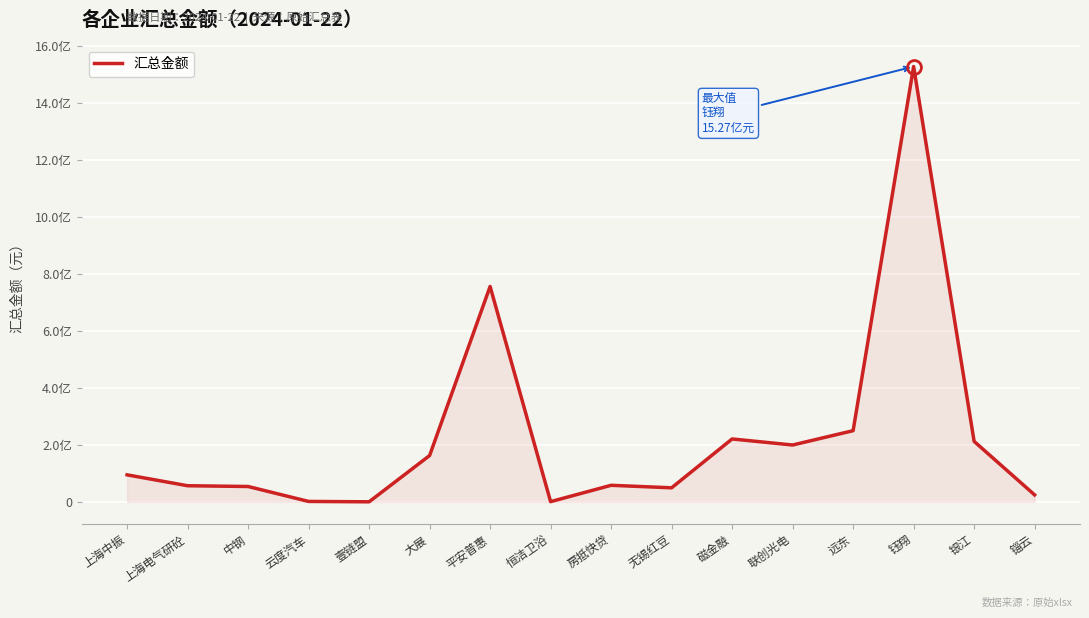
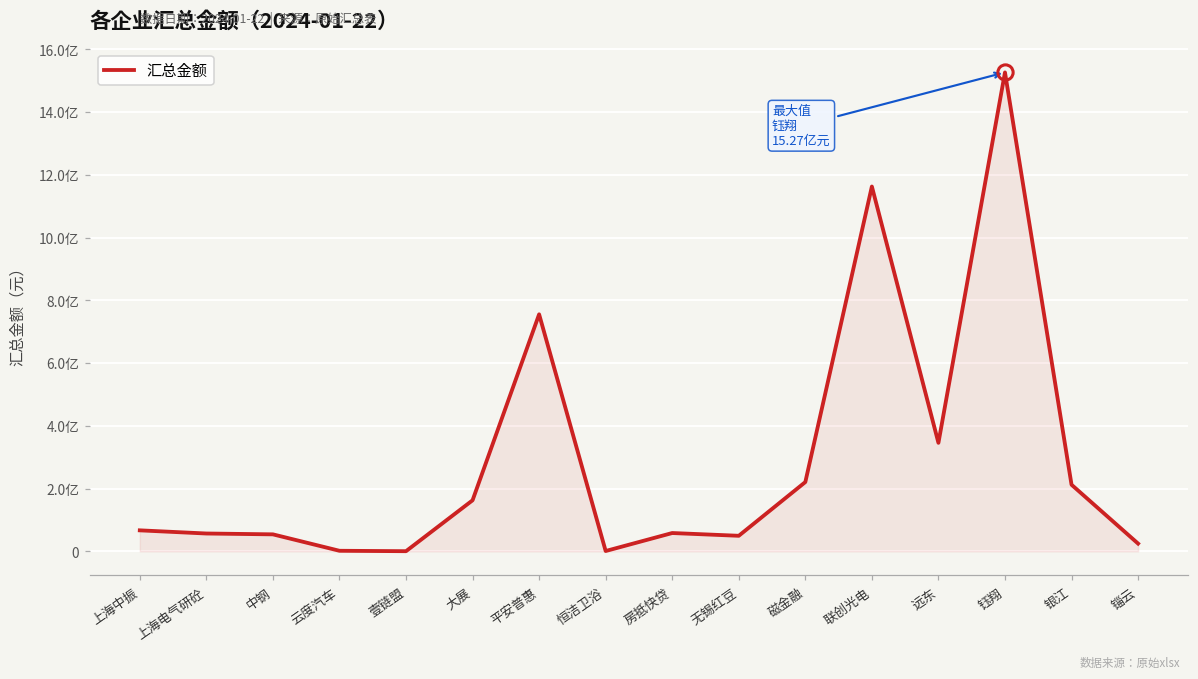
汇总金额, 上海中振: 1.0亿 -> 0.7亿
汇总金额, 联创光电: 2.0亿 -> 11.6亿
汇总金额, 远东: 2.5亿 -> 3.5亿
